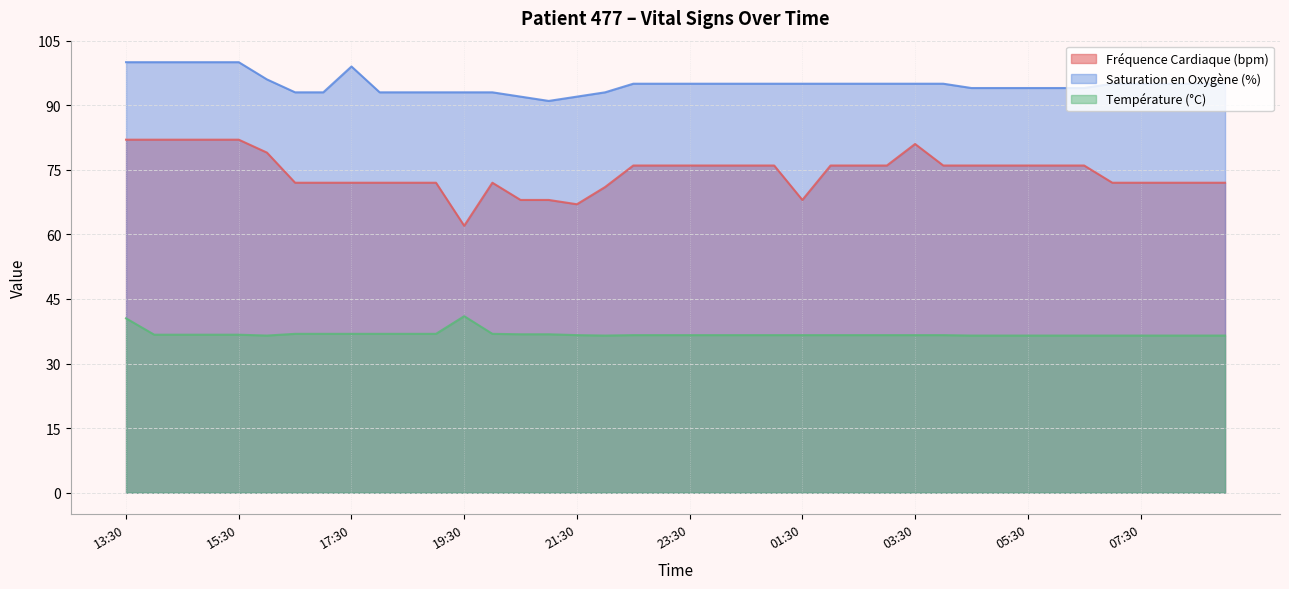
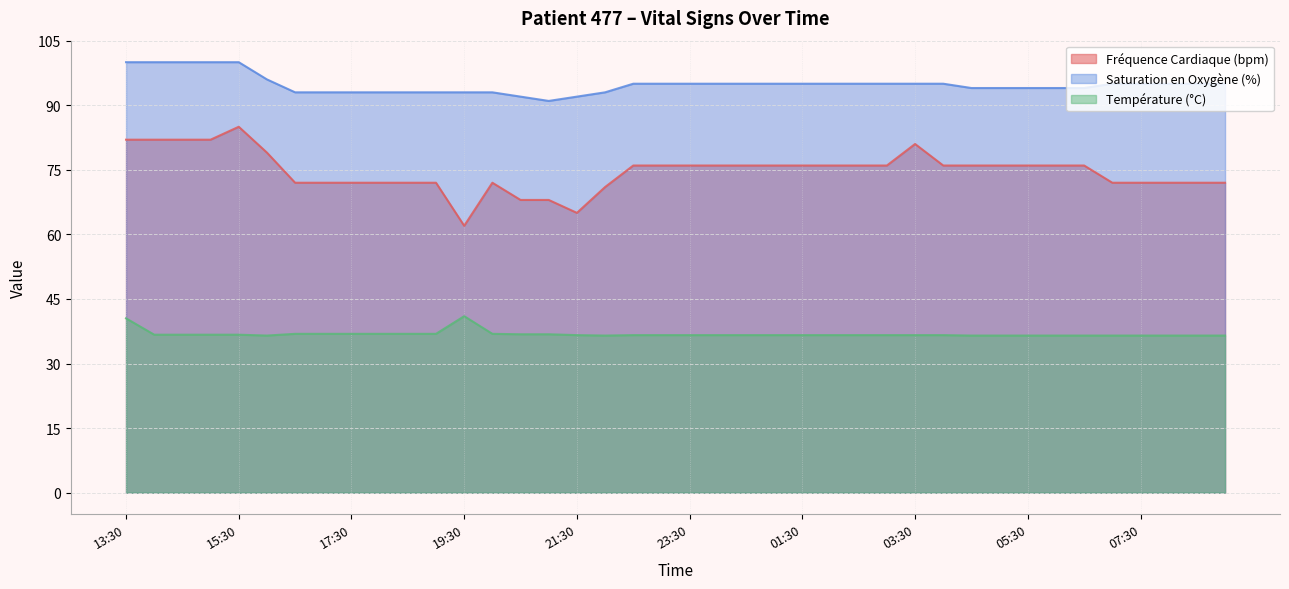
Fréquence Cardiaque (bpm), 15:30: 82 -> 85
Saturation en Oxygène (%), 17:30: 99 -> 93
Fréquence Cardiaque (bpm), 21:30: 67 -> 65
Fréquence Cardiaque (bpm), 01:30: 68 -> 76
